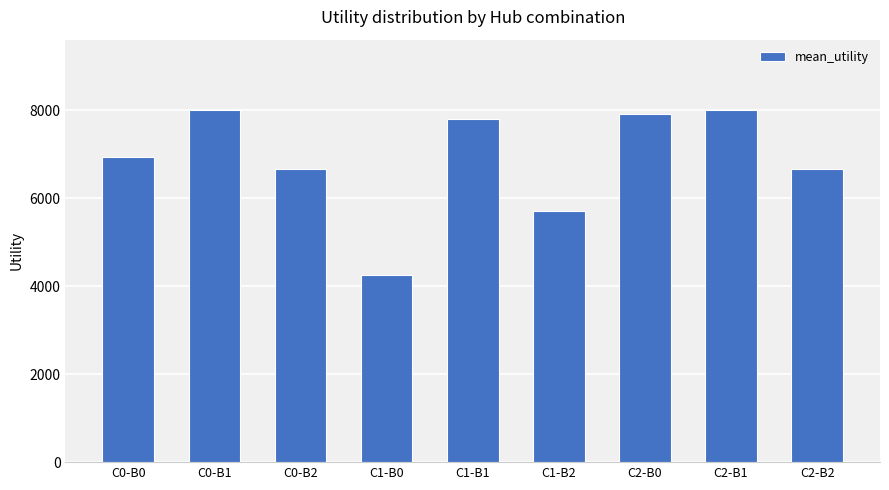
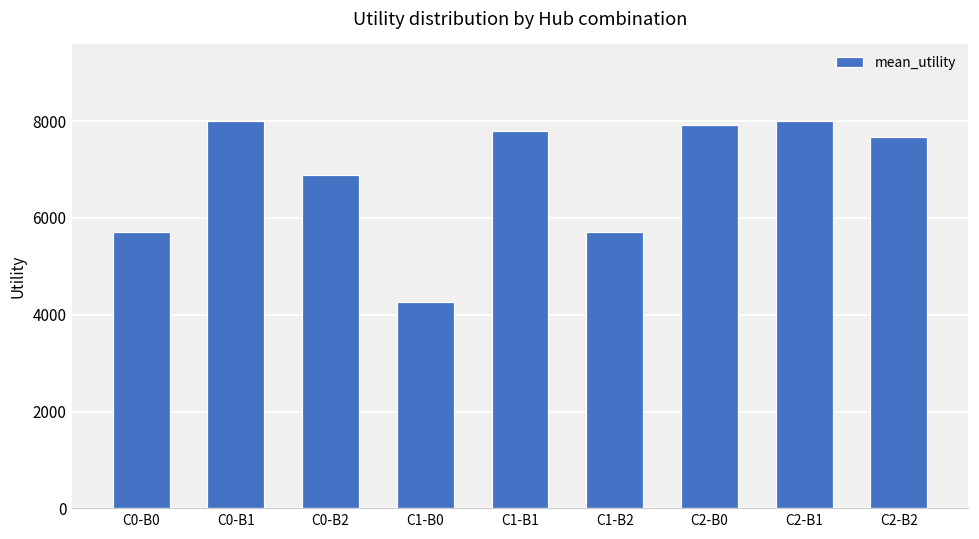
C0-B0: 6900 -> 5700
C0-B2: 6700 -> 6900
C2-B2: 6700 -> 7700
